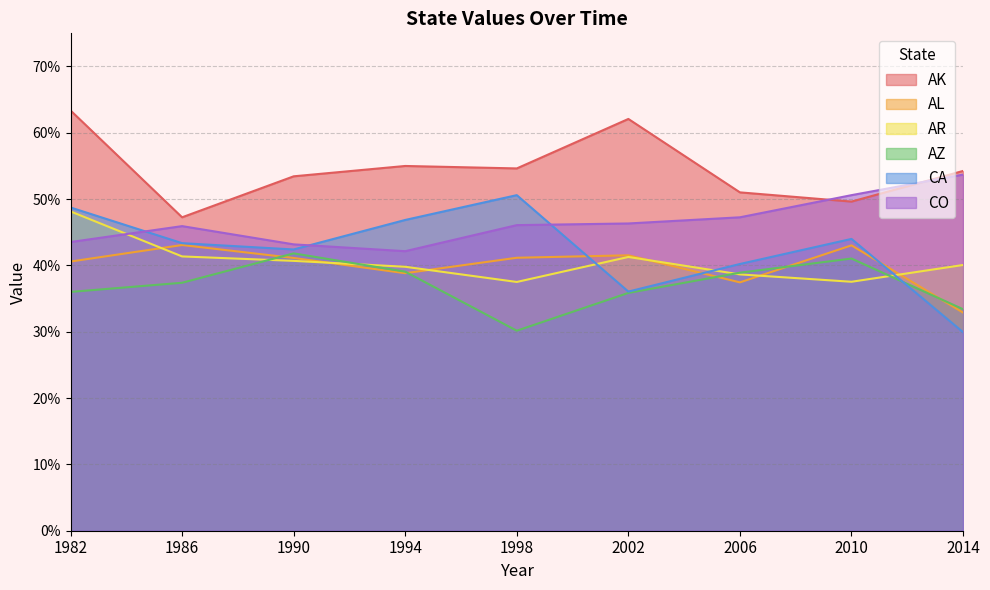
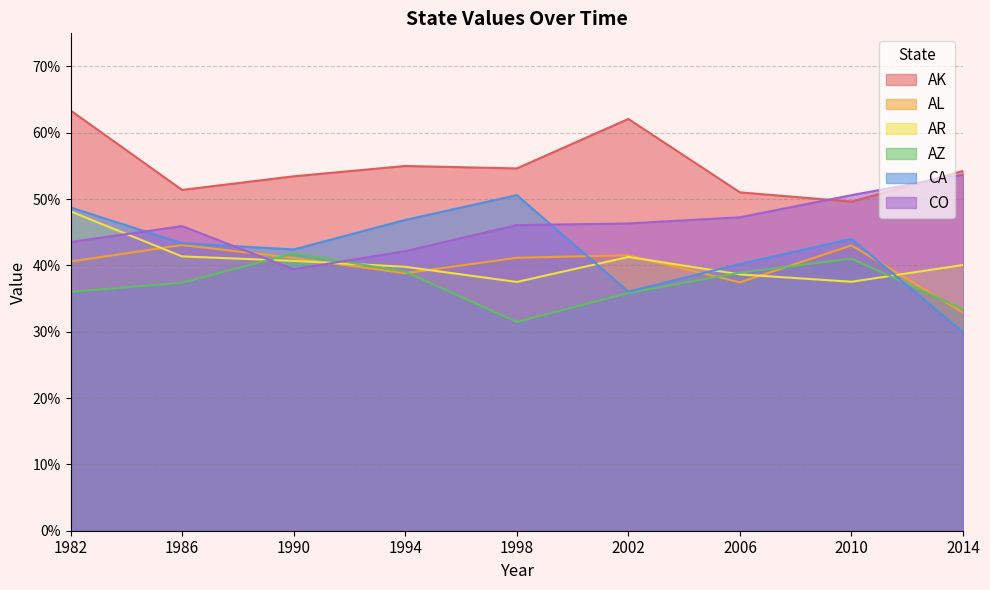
AK, 1986: 47% -> 51%
CO, 1990: 43% -> 39%
AZ, 1998: 30% -> 31%
